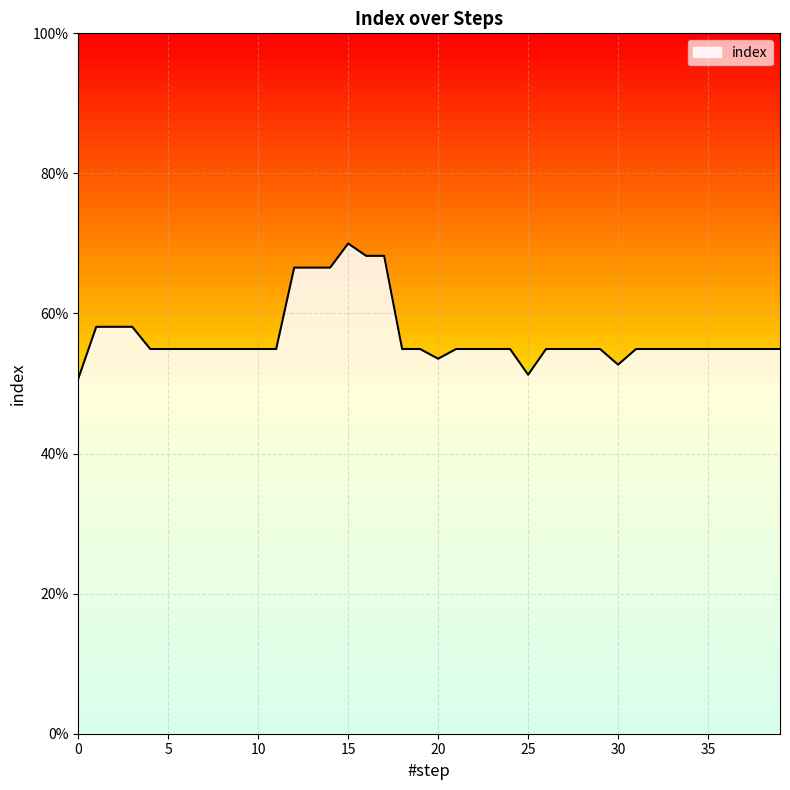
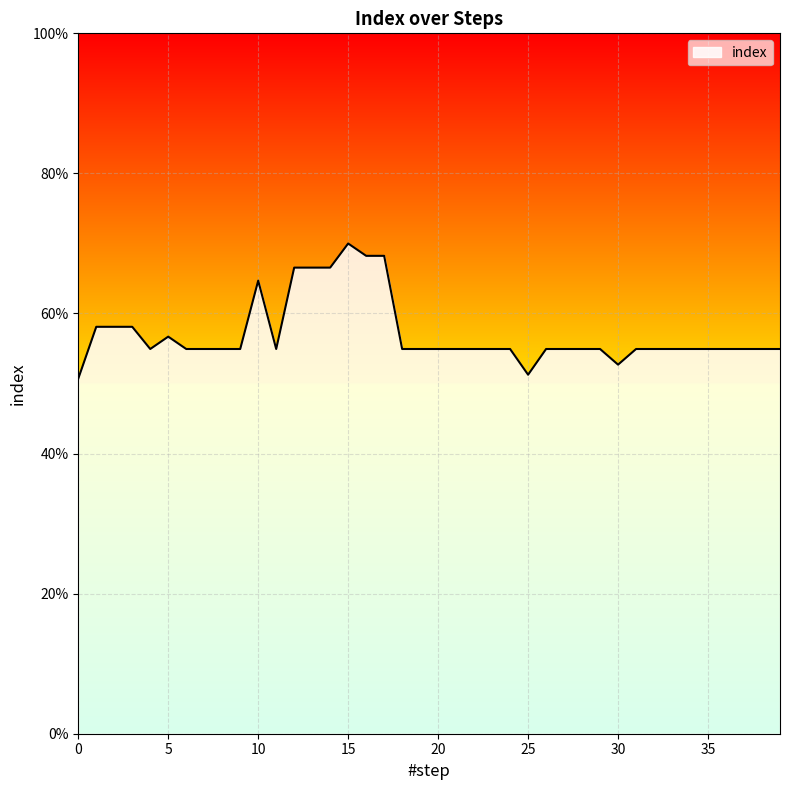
5: 55% -> 57%
10: 55% -> 65%
20: 54% -> 55%
